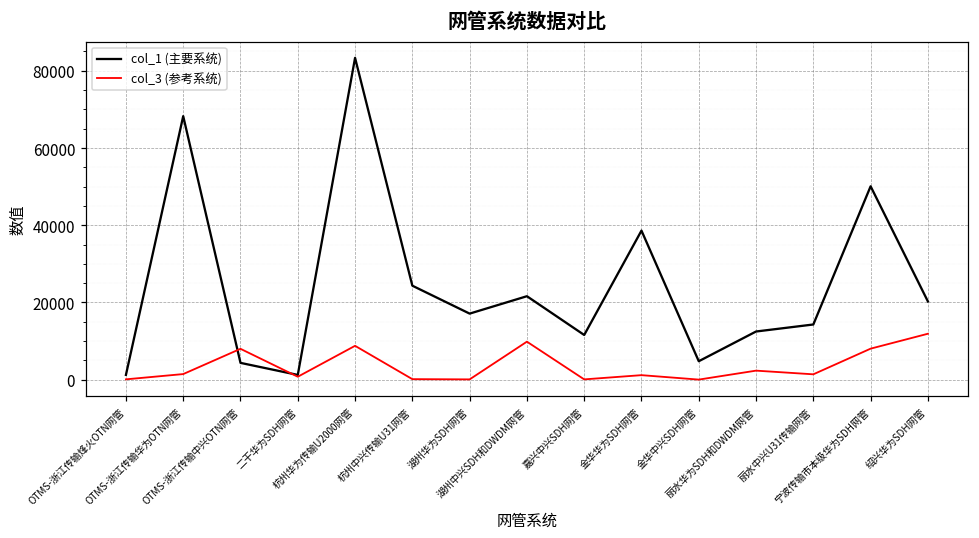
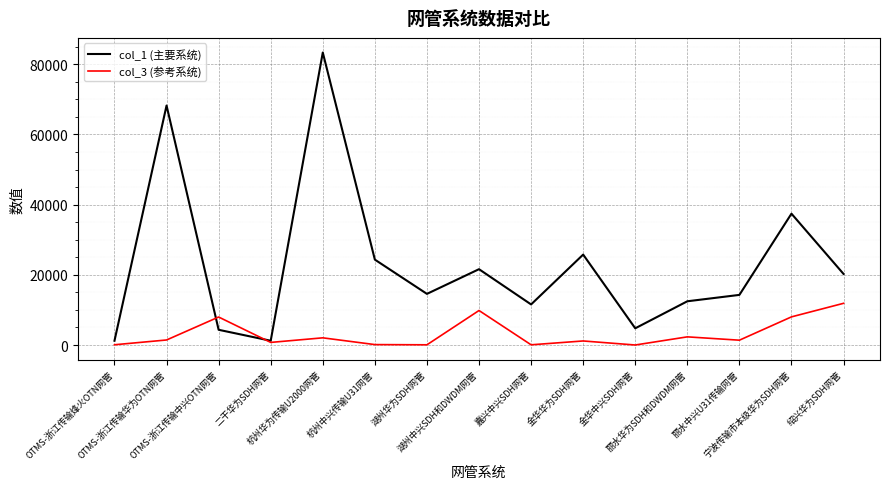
col_3 (参考系统), 杭州华为传输U2000网管: 9000 -> 2000
col_1 (主要系统), 湖州华为SDH网管: 17000 -> 15000
col_1 (主要系统), 金华华为SDH网管: 39000 -> 26000
col_1 (主要系统), 宁波传输市本级华为SDH网管: 50000 -> 37000
